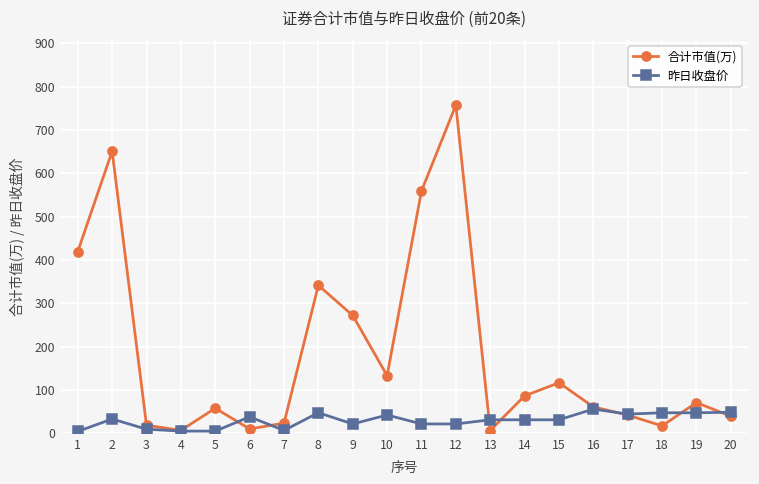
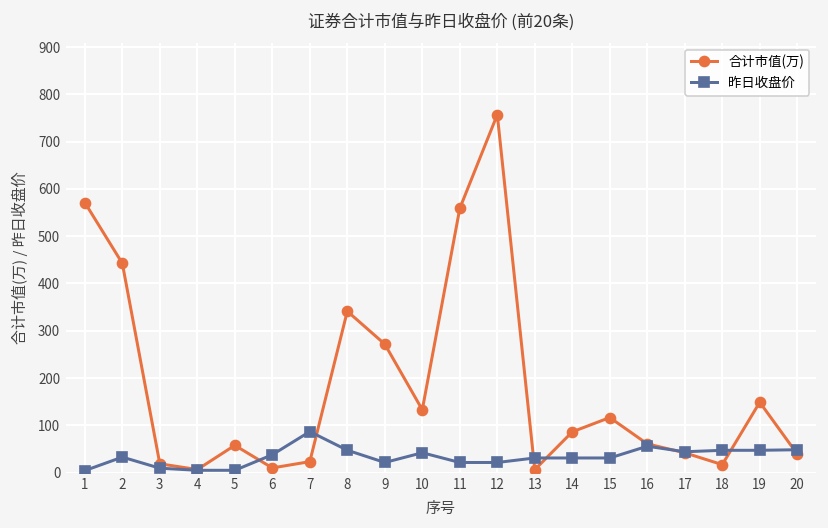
合计市值(万), 1: 420 -> 570
合计市值(万), 2: 650 -> 440
昨日收盘价, 7: 10 -> 90
合计市值(万), 19: 70 -> 150
